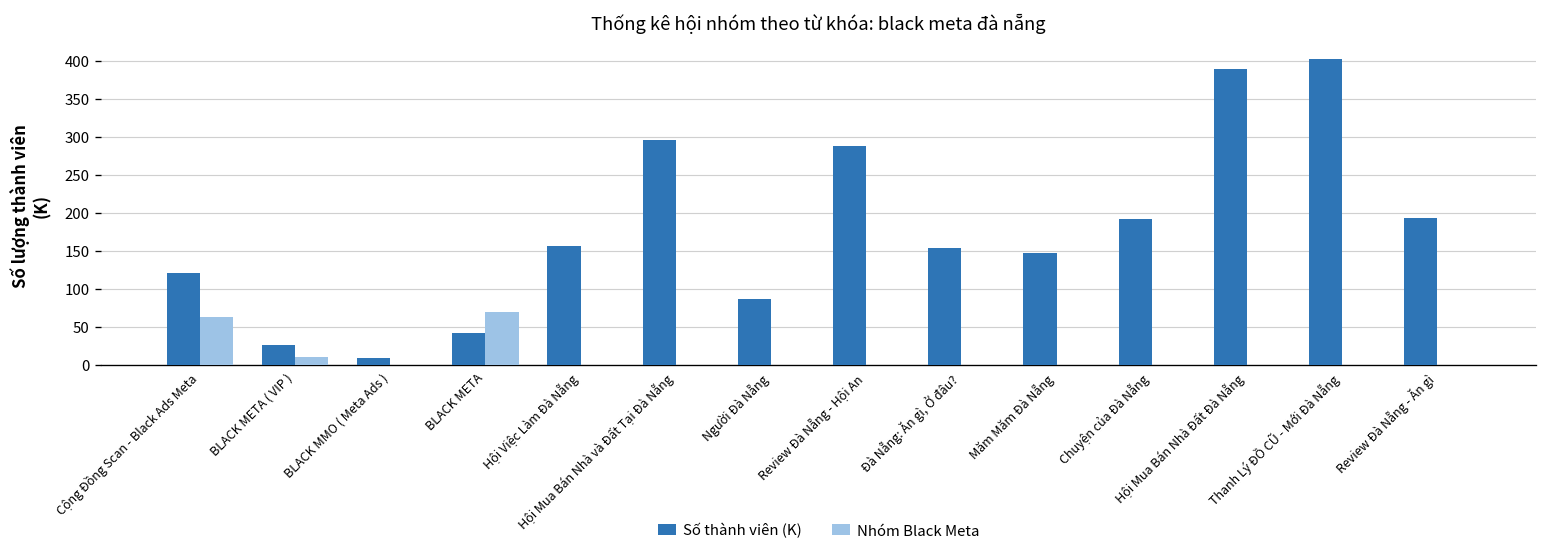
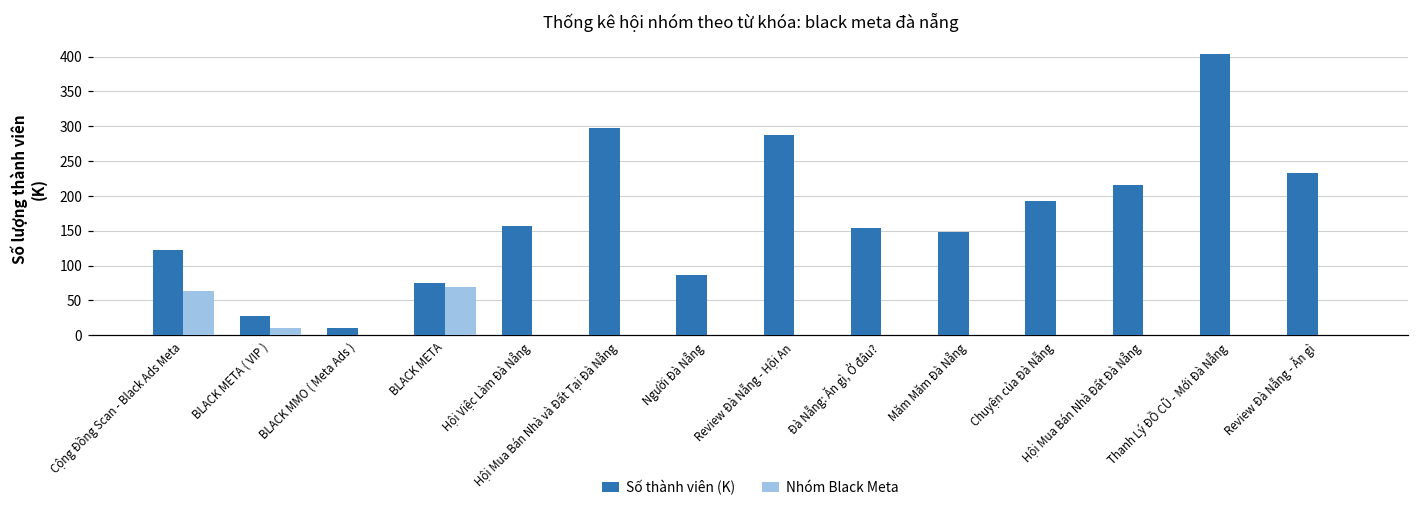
Số thành viên (K), BLACK META: 40 -> 80
Số thành viên (K), Hội Mua Bán Nhà Đất Đà Nẵng: 390 -> 220
Số thành viên (K), Review Đà Nẵng - Ăn gì: 190 -> 230
